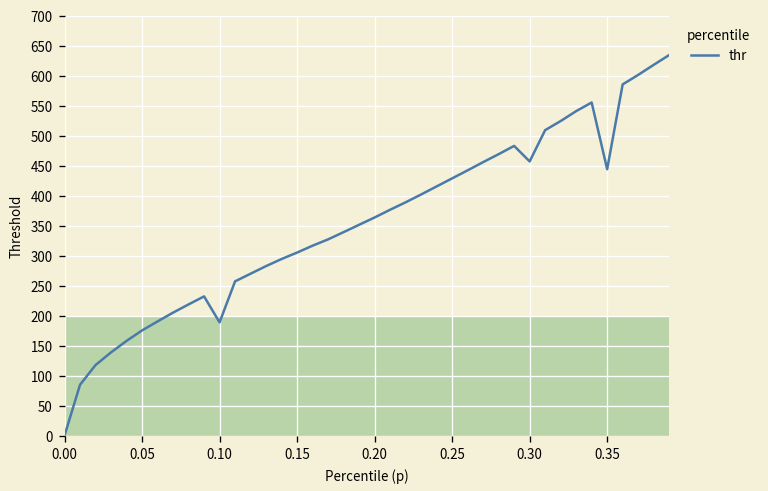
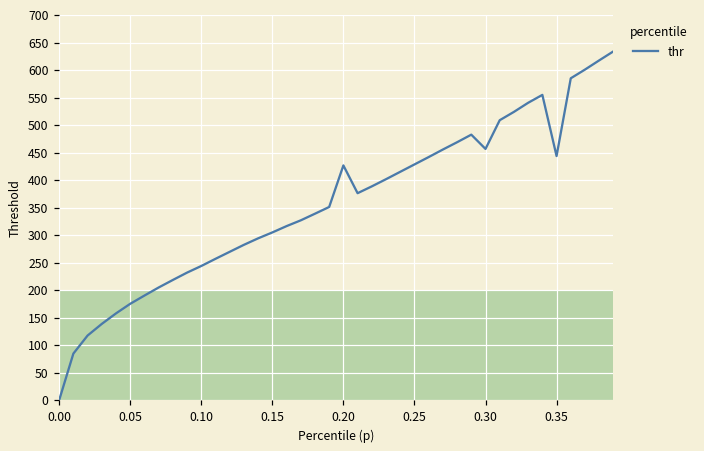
0.10: 190 -> 240
0.20: 360 -> 430
